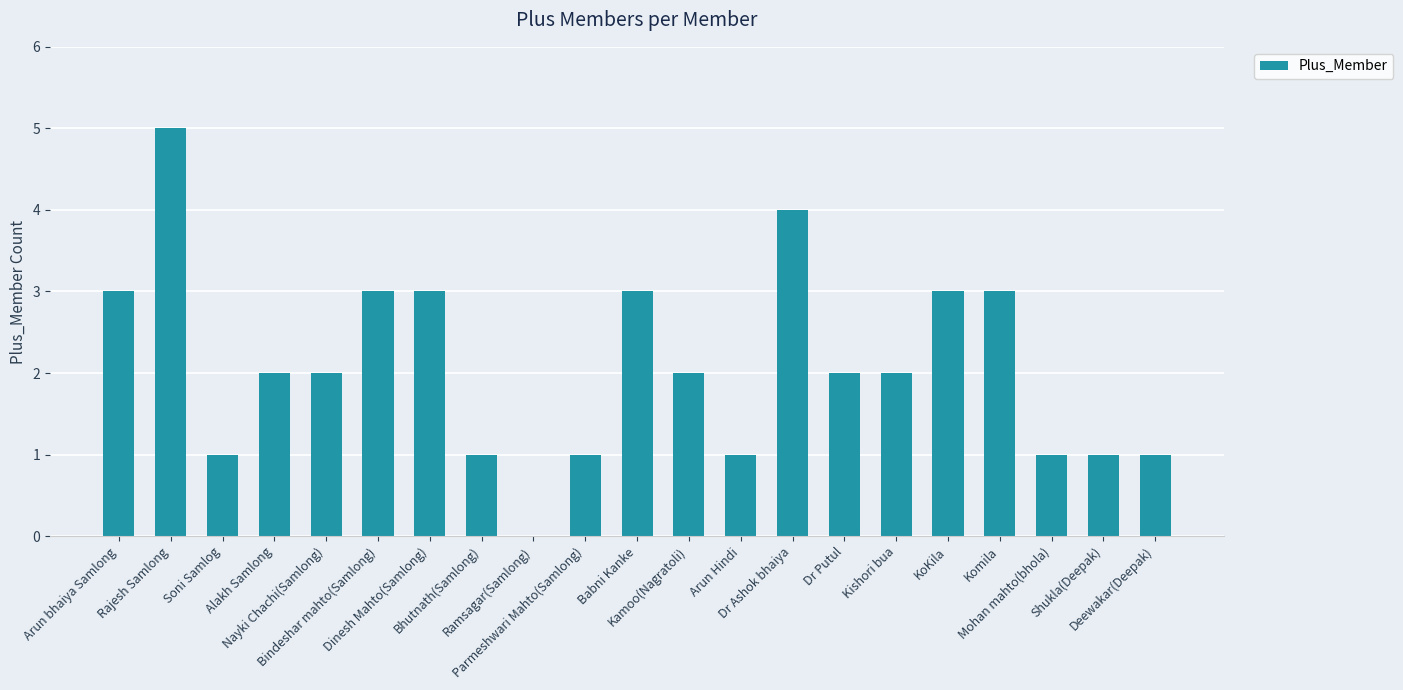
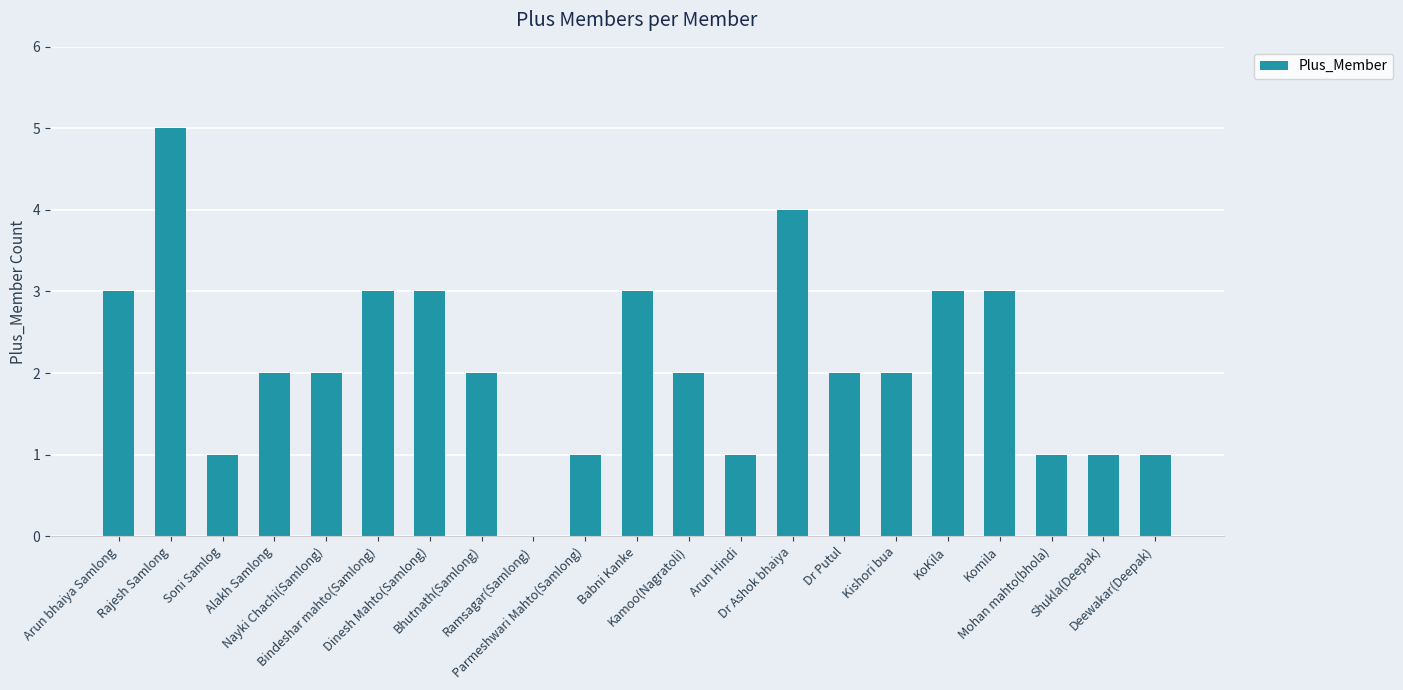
Bhutnath(Samlong): 1 -> 2
